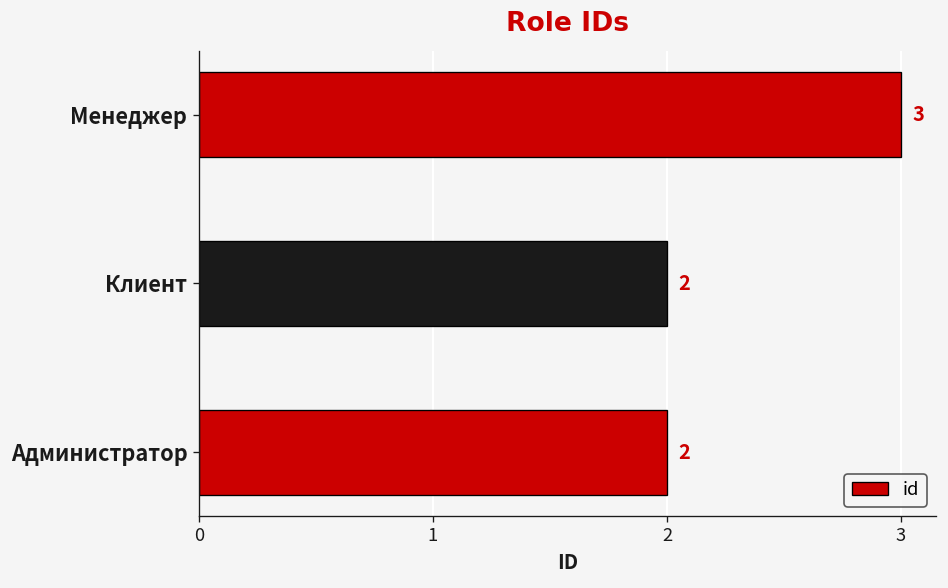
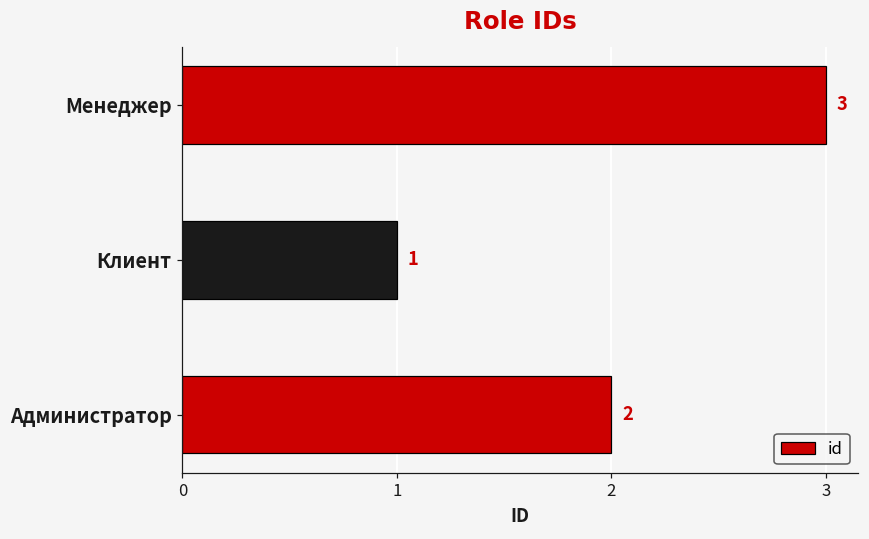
Клиент: 2 -> 1
